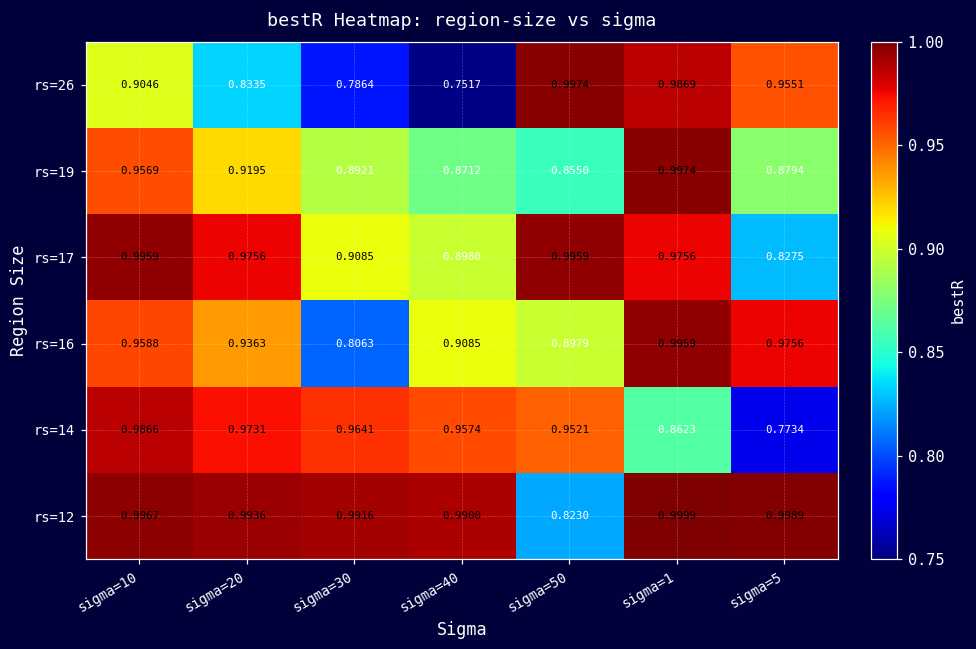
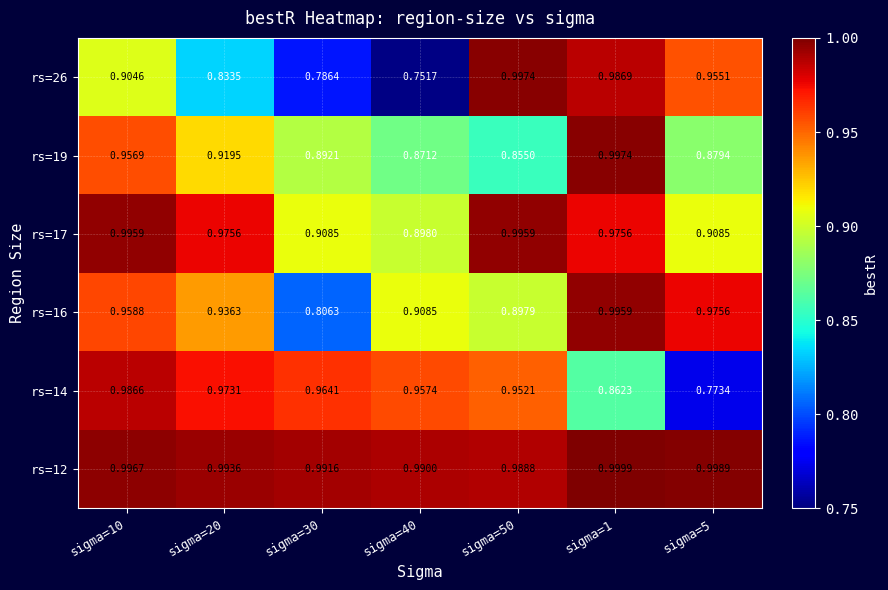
rs=17, sigma=5: 0.8275 -> 0.9085
rs=12, sigma=50: 0.8230 -> 0.9888
